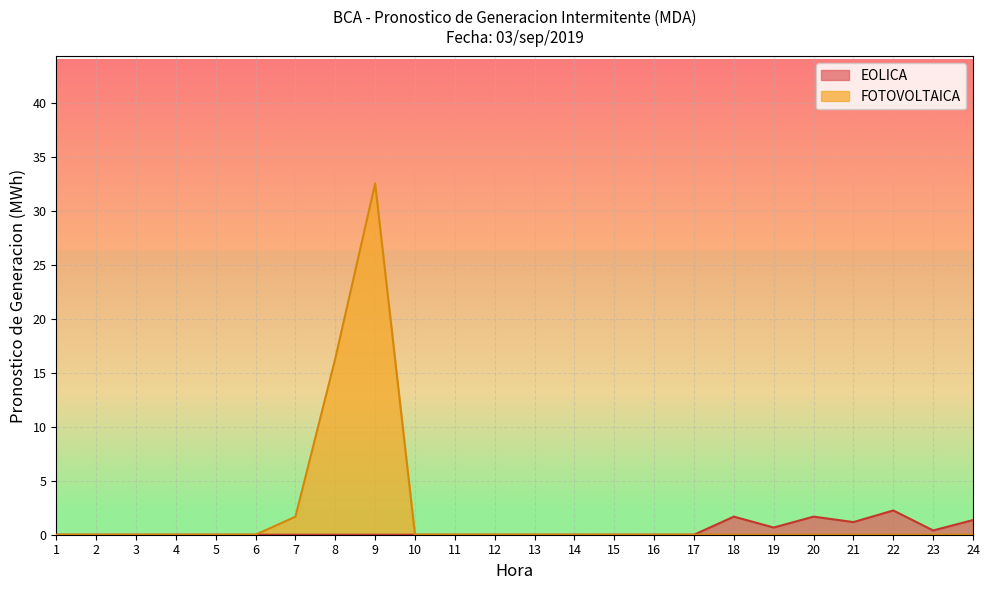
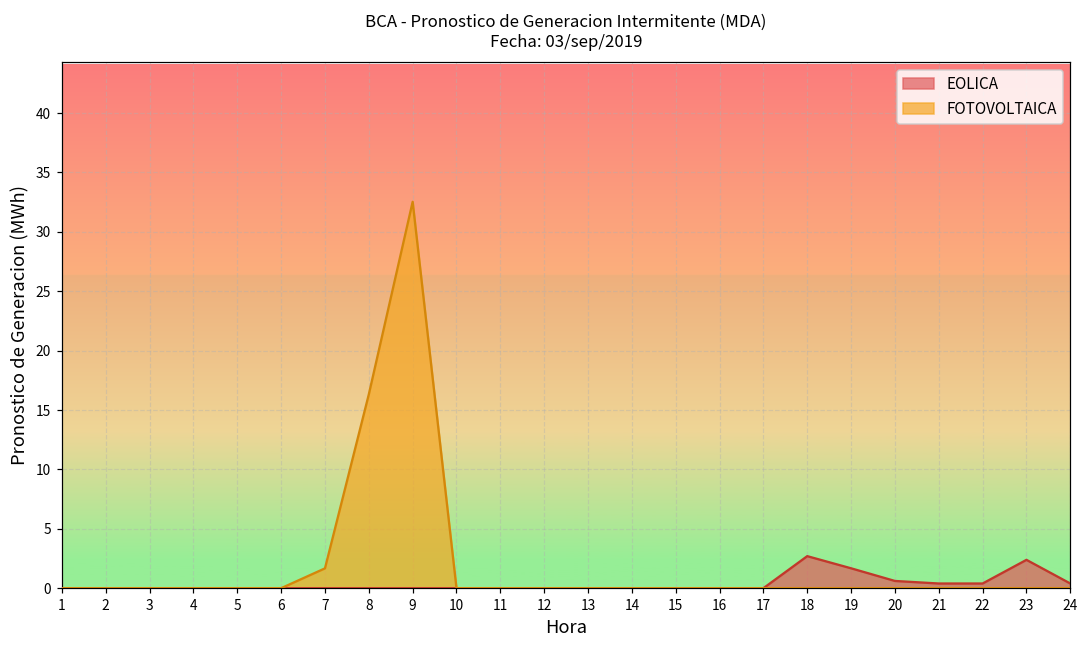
EOLICA, 18: 1.7 -> 2.7
EOLICA, 19: 0.7 -> 1.7
EOLICA, 20: 1.7 -> 0.6
EOLICA, 21: 1.2 -> 0.4
EOLICA, 22: 2.2 -> 0.4
EOLICA, 23: 0.4 -> 2.4
EOLICA, 24: 1.4 -> 0.4
